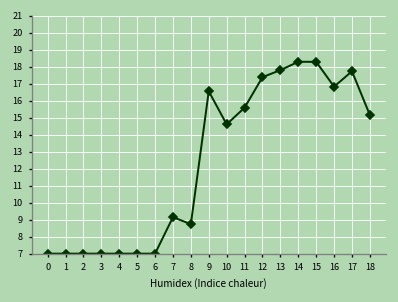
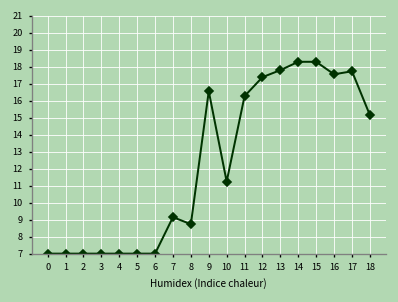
10: 14.6 -> 11.2
11: 15.6 -> 16.3
16: 16.8 -> 17.5
